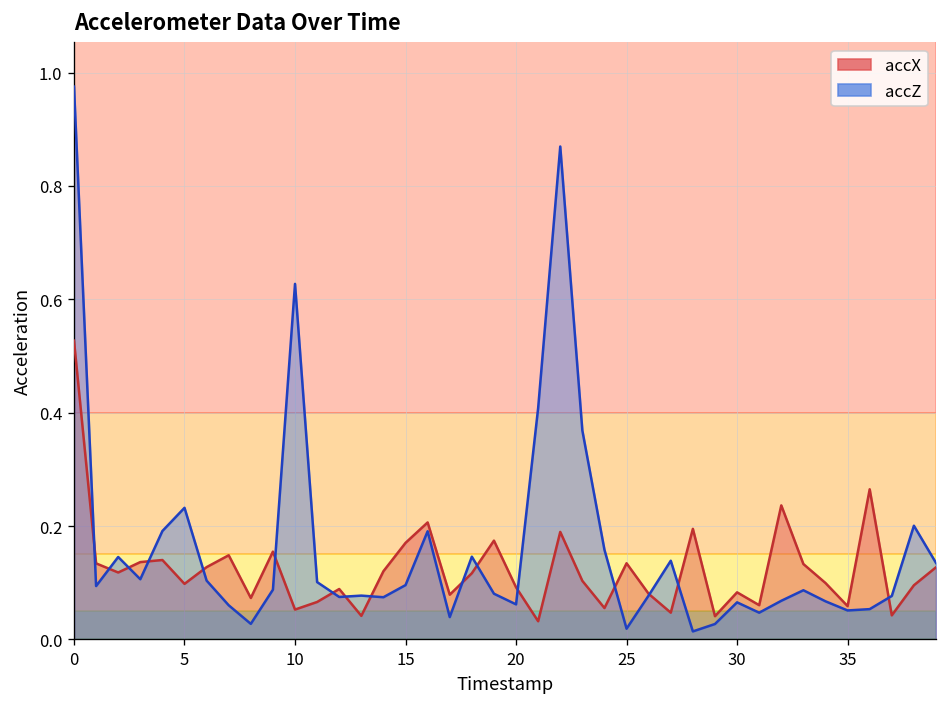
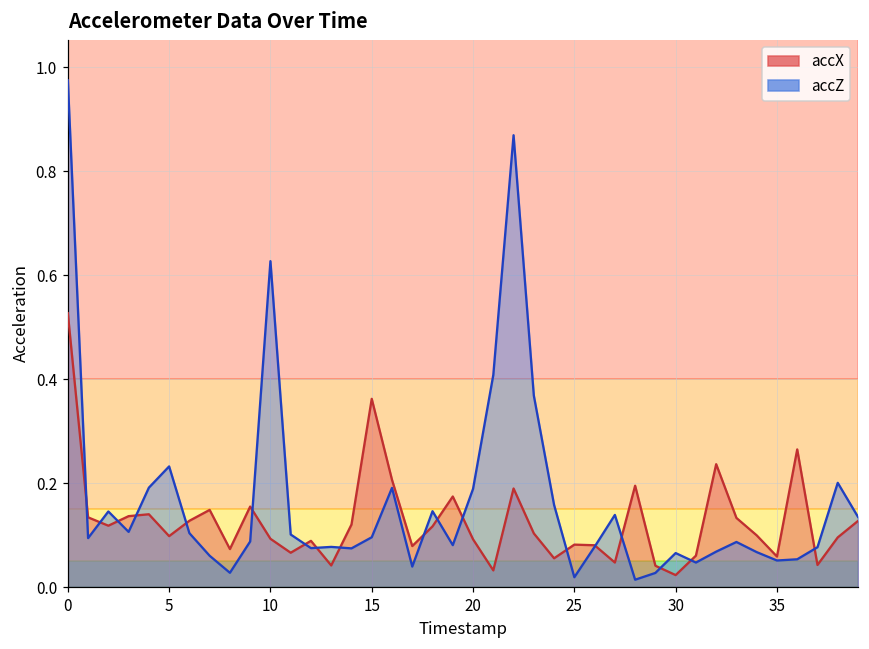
accX, 10: 0.05 -> 0.09
accX, 15: 0.17 -> 0.36
accZ, 20: 0.06 -> 0.19
accX, 25: 0.13 -> 0.08
accX, 30: 0.08 -> 0.02
